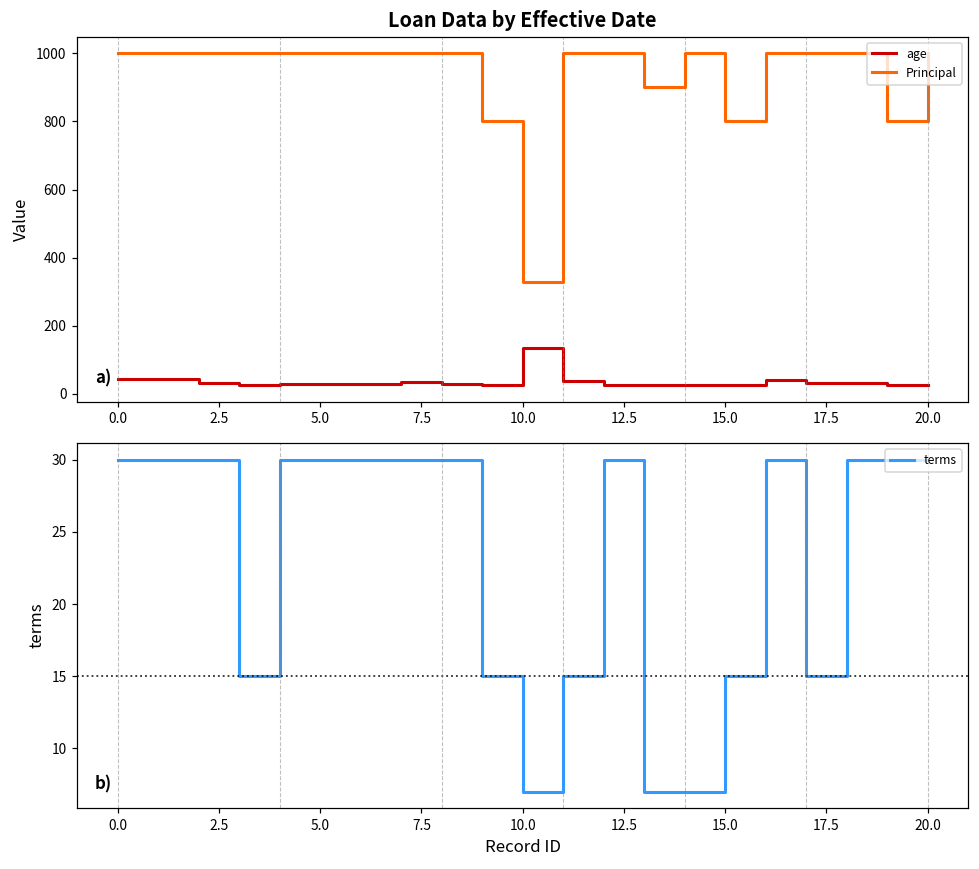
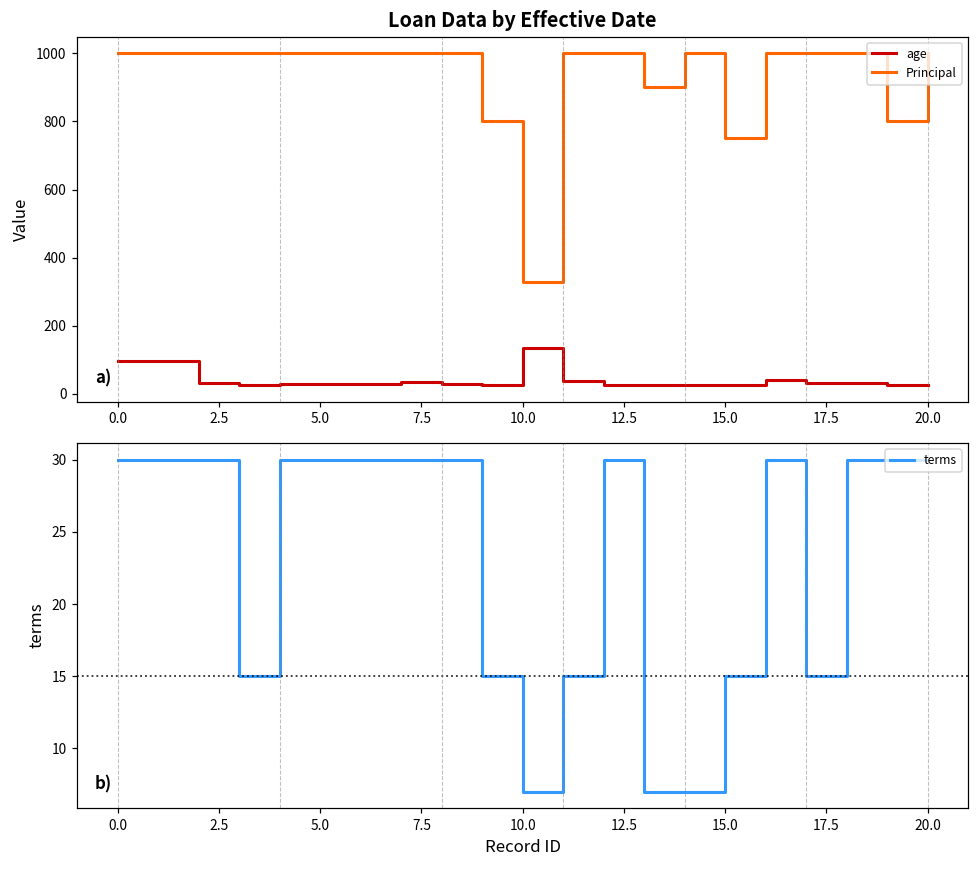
Loan Data by Effective Date, age, 0.0: 50 -> 100
Loan Data by Effective Date, Principal, 15.0: 800 -> 750
